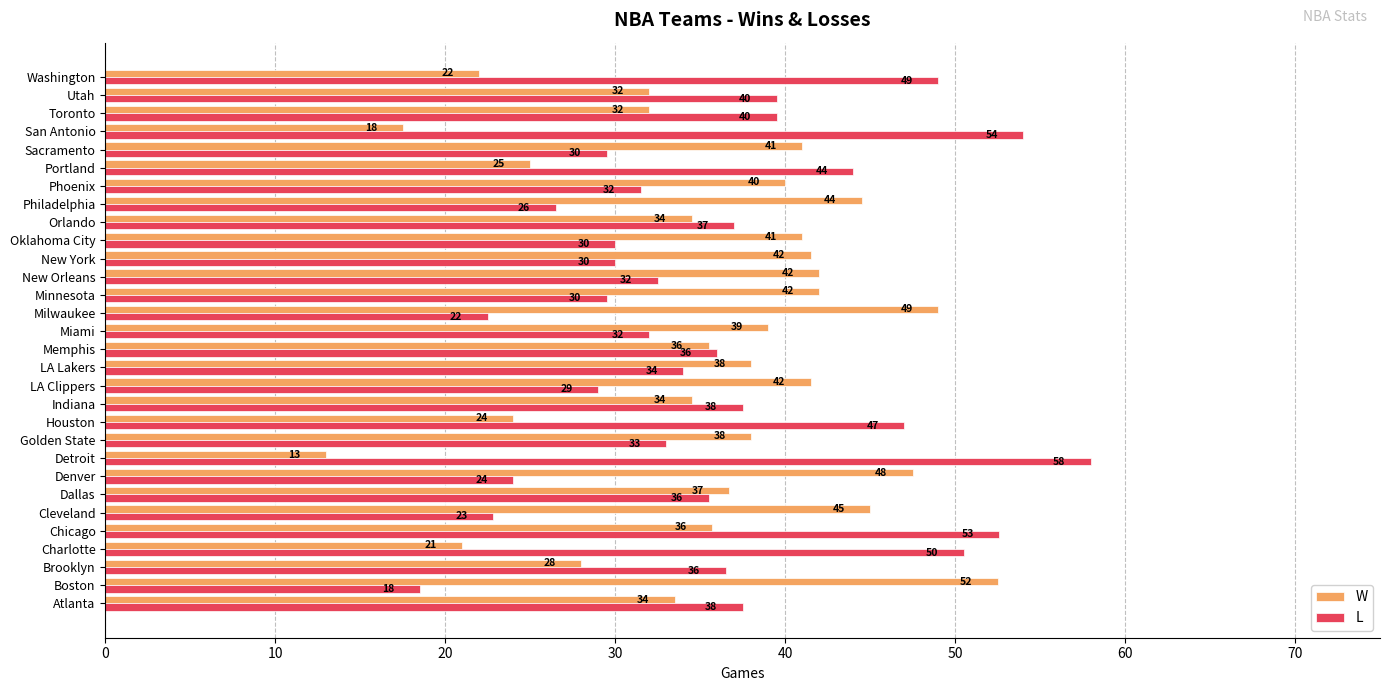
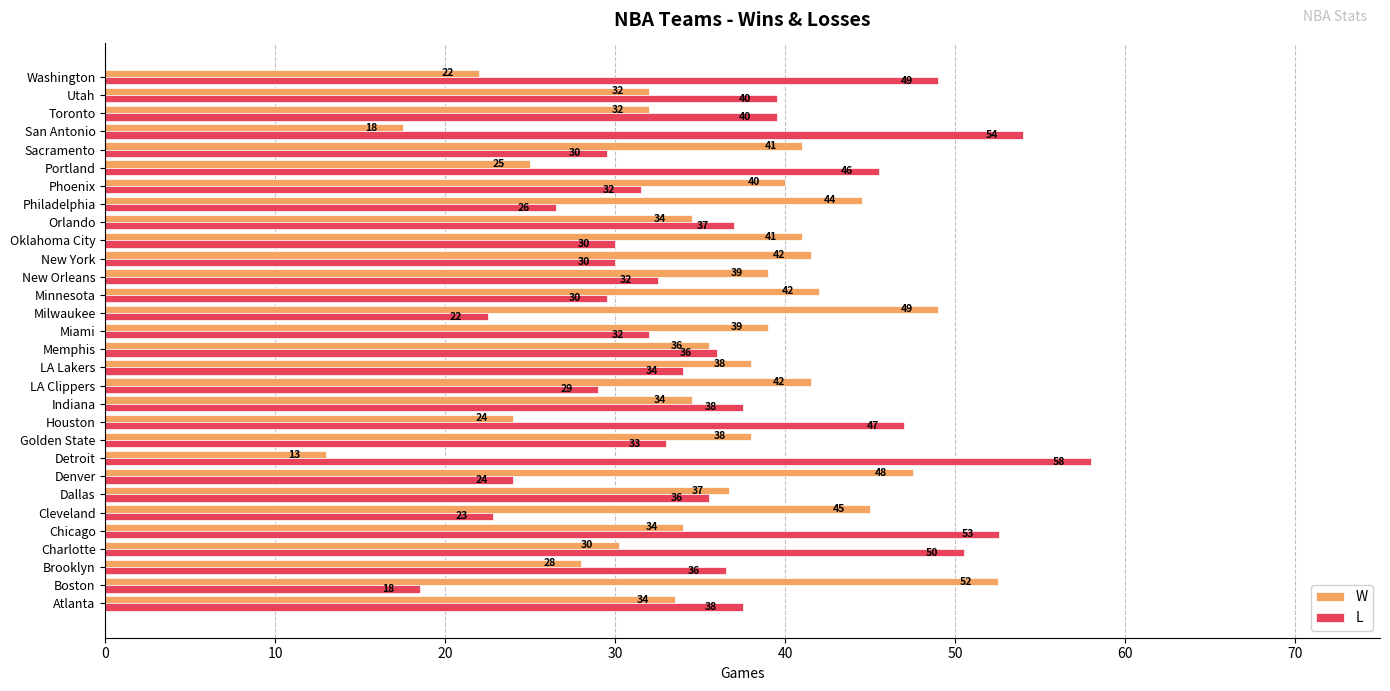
L, Portland: 44 -> 46
W, New Orleans: 42 -> 39
W, Chicago: 36 -> 34
W, Charlotte: 21 -> 30
